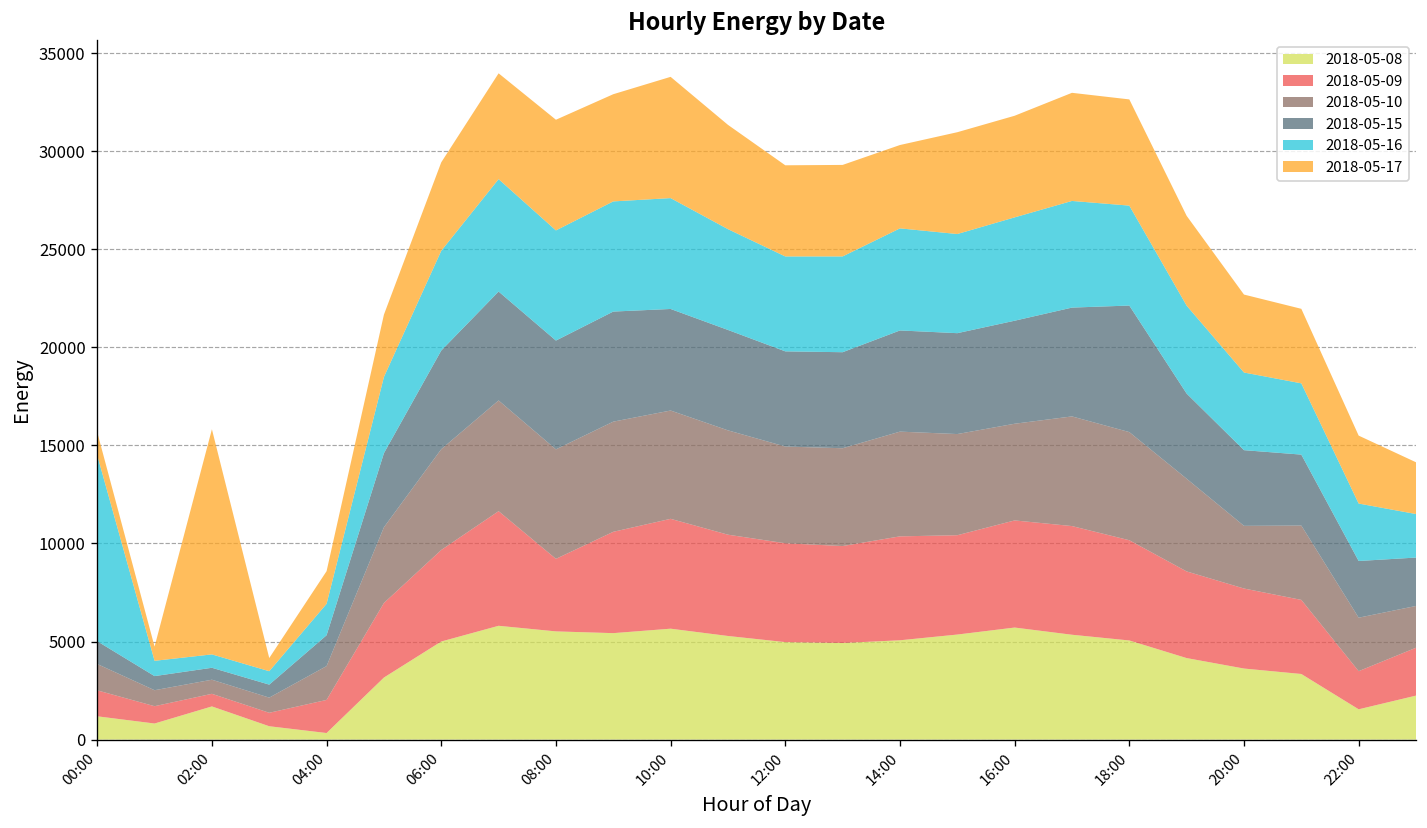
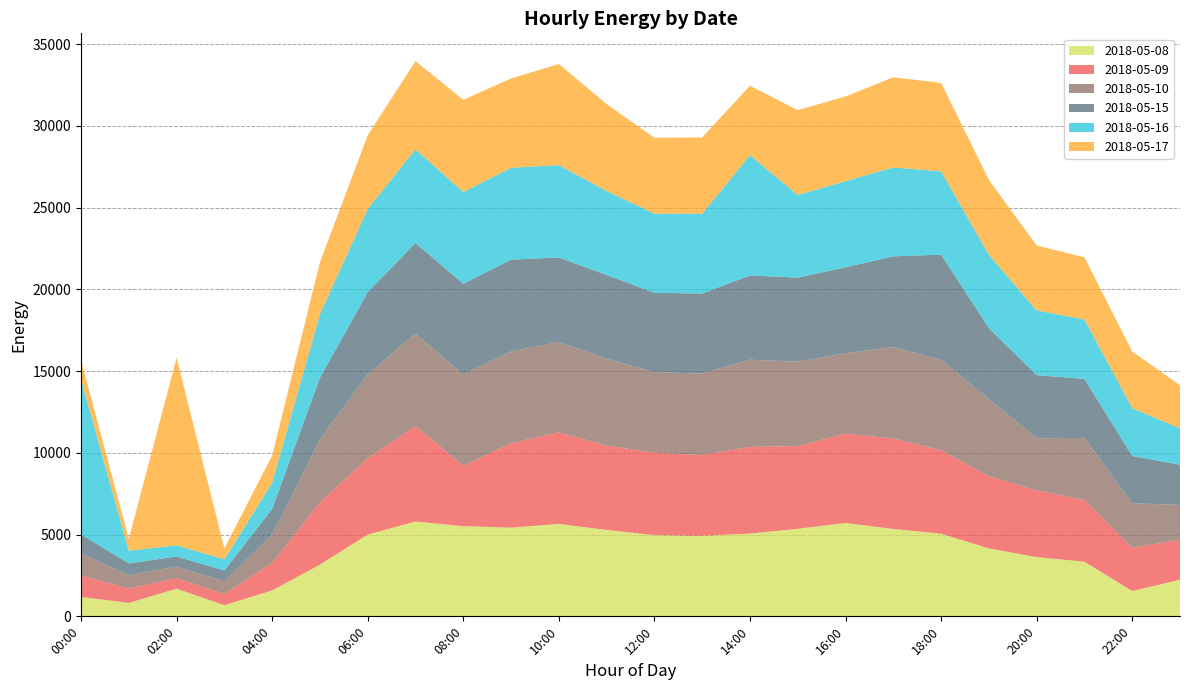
2018-05-08, 04:00: 300 -> 1600
2018-05-16, 14:00: 5200 -> 7400
2018-05-09, 22:00: 1900 -> 2600
